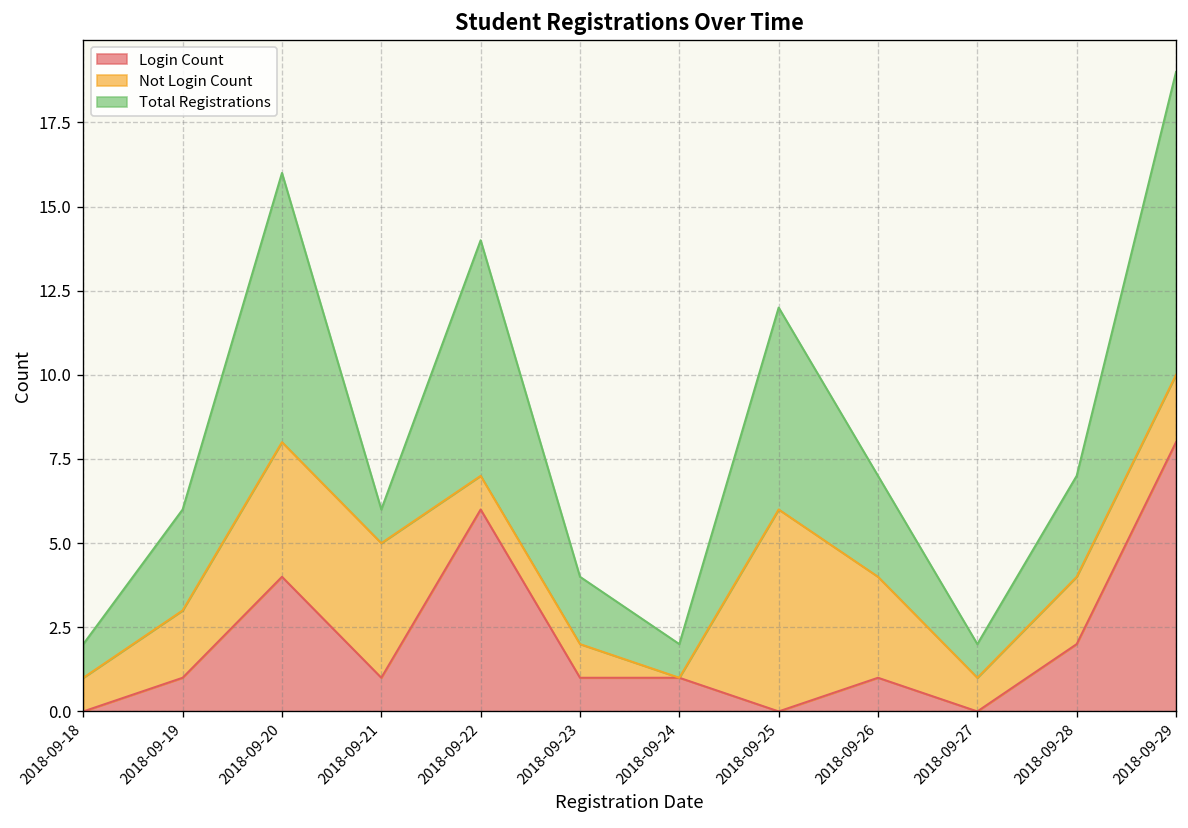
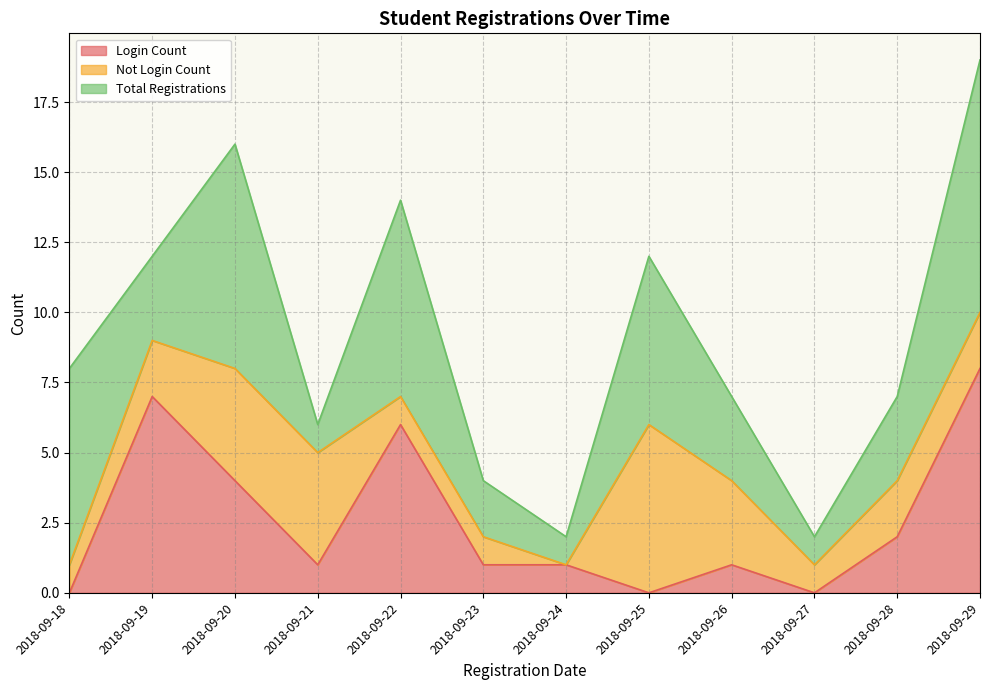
Total Registrations, 2018-09-18: 1 -> 7
Login Count, 2018-09-19: 1 -> 7
